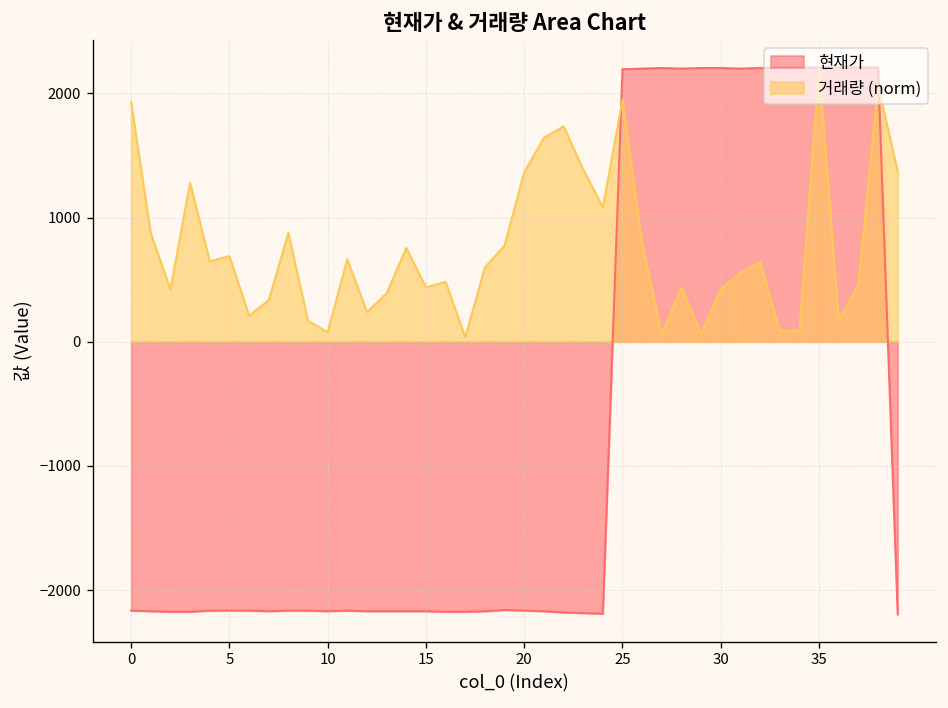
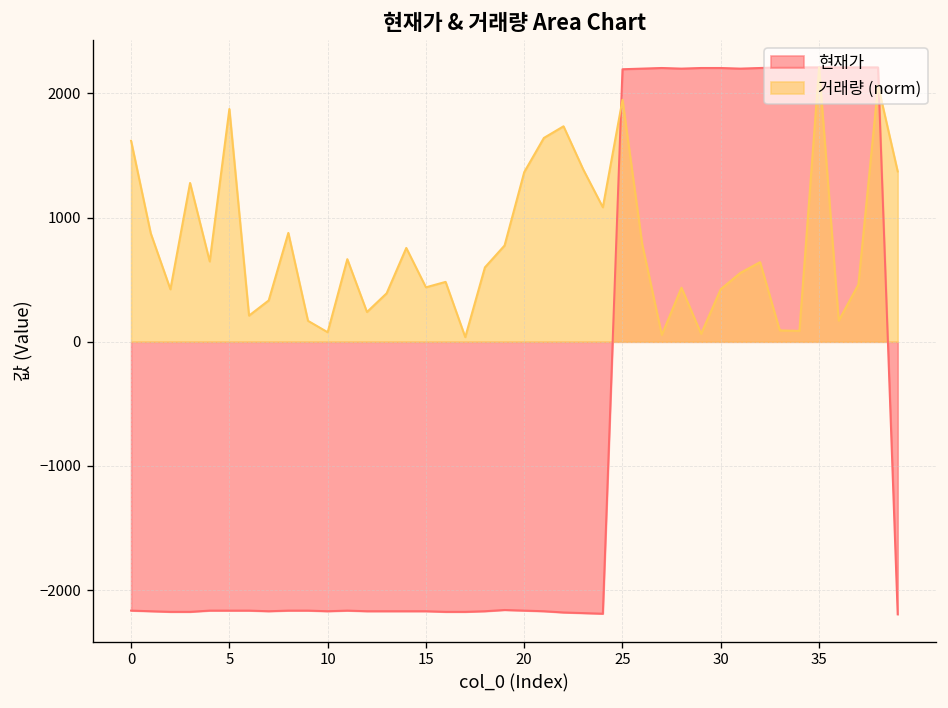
거래량 (norm), 0: 1930 -> 1620
거래량 (norm), 5: 690 -> 1870
